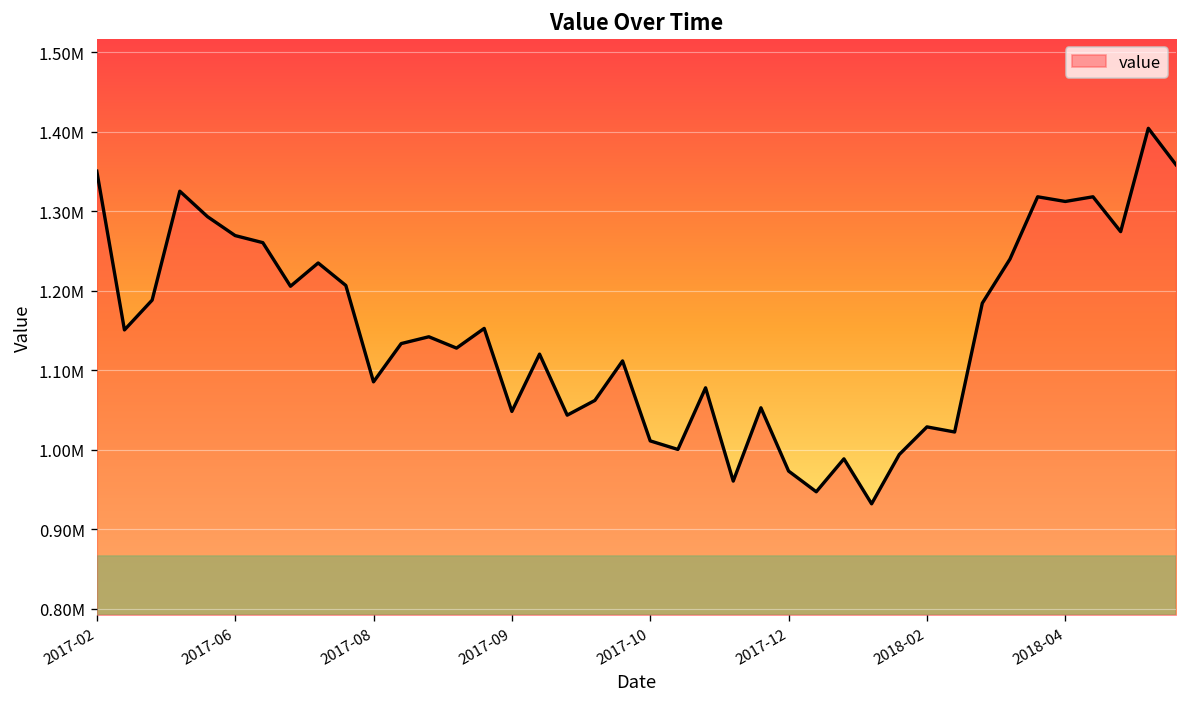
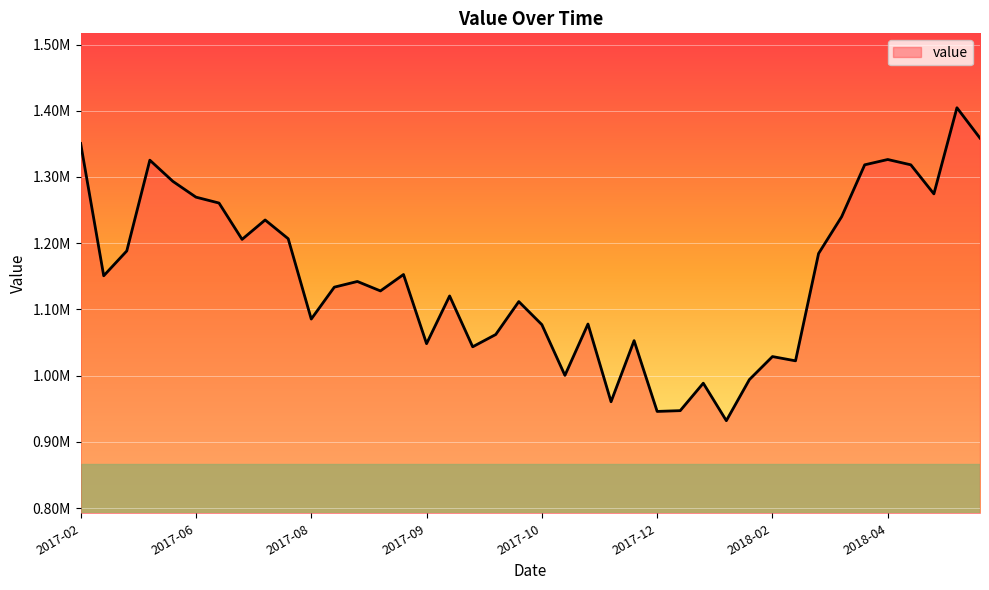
2017-10: 1010000 -> 1080000
2017-12: 970000 -> 950000
2018-04: 1310000 -> 1330000
